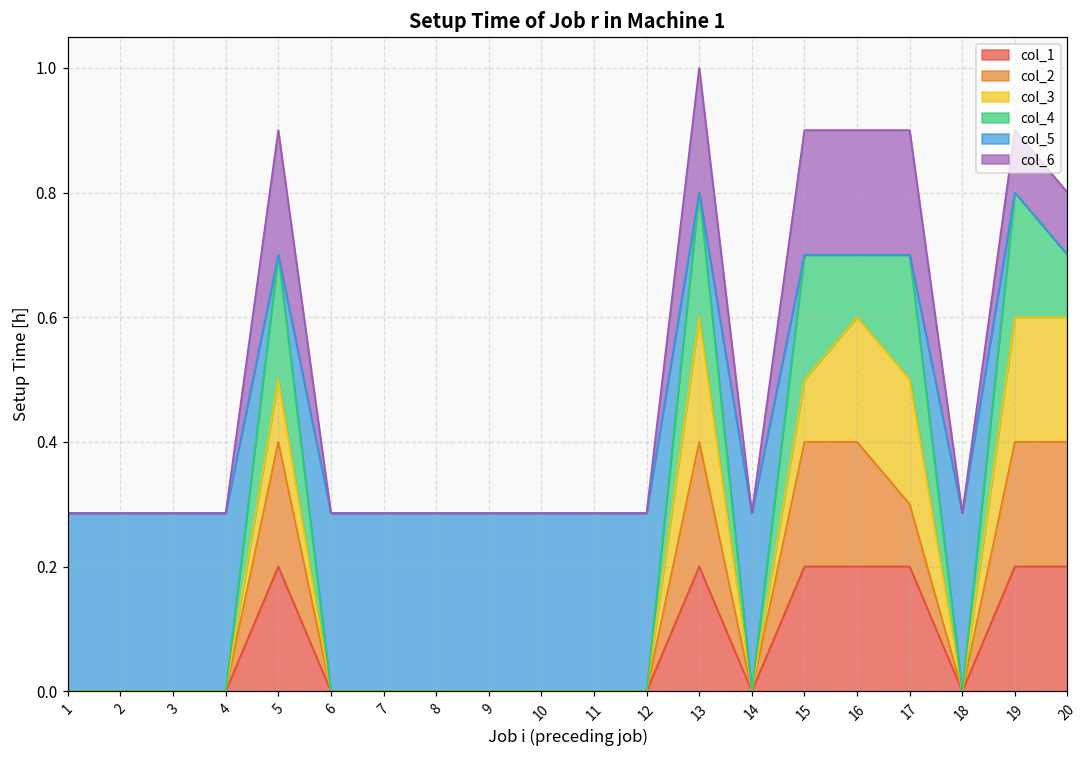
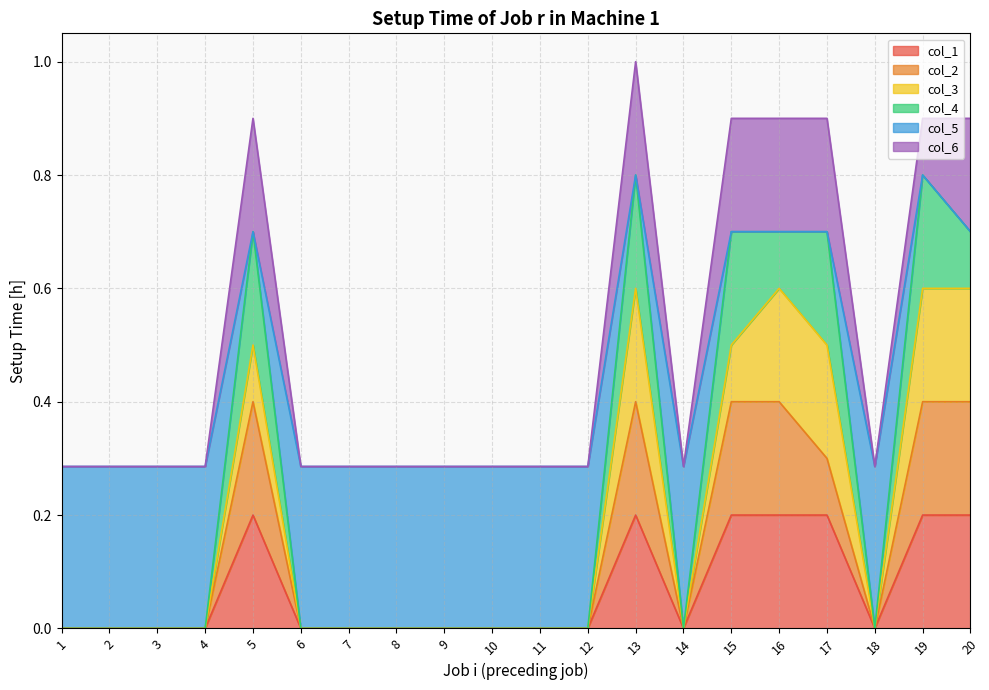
col_6, 20: 0.1 -> 0.2
